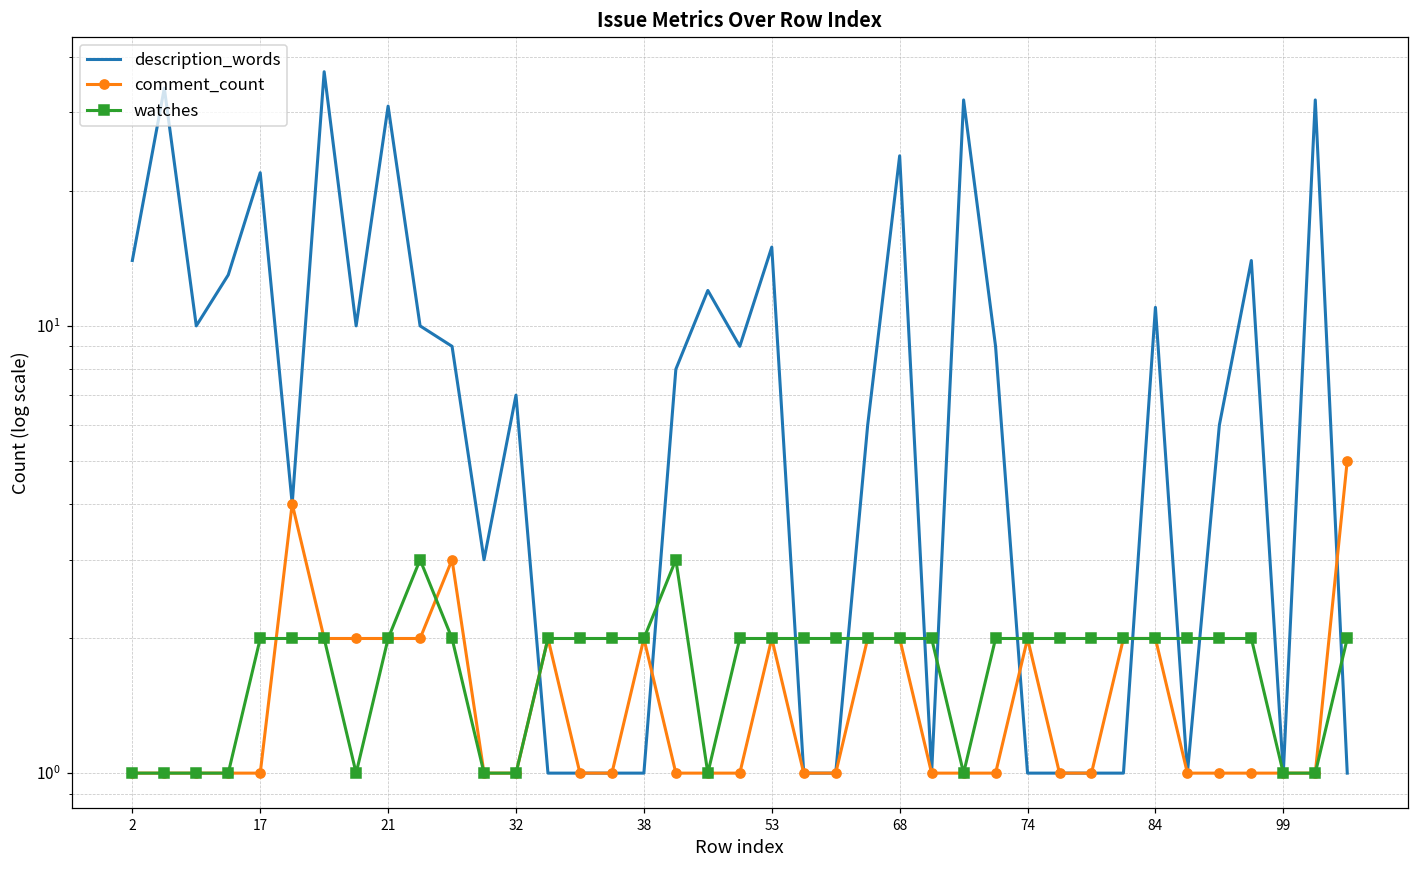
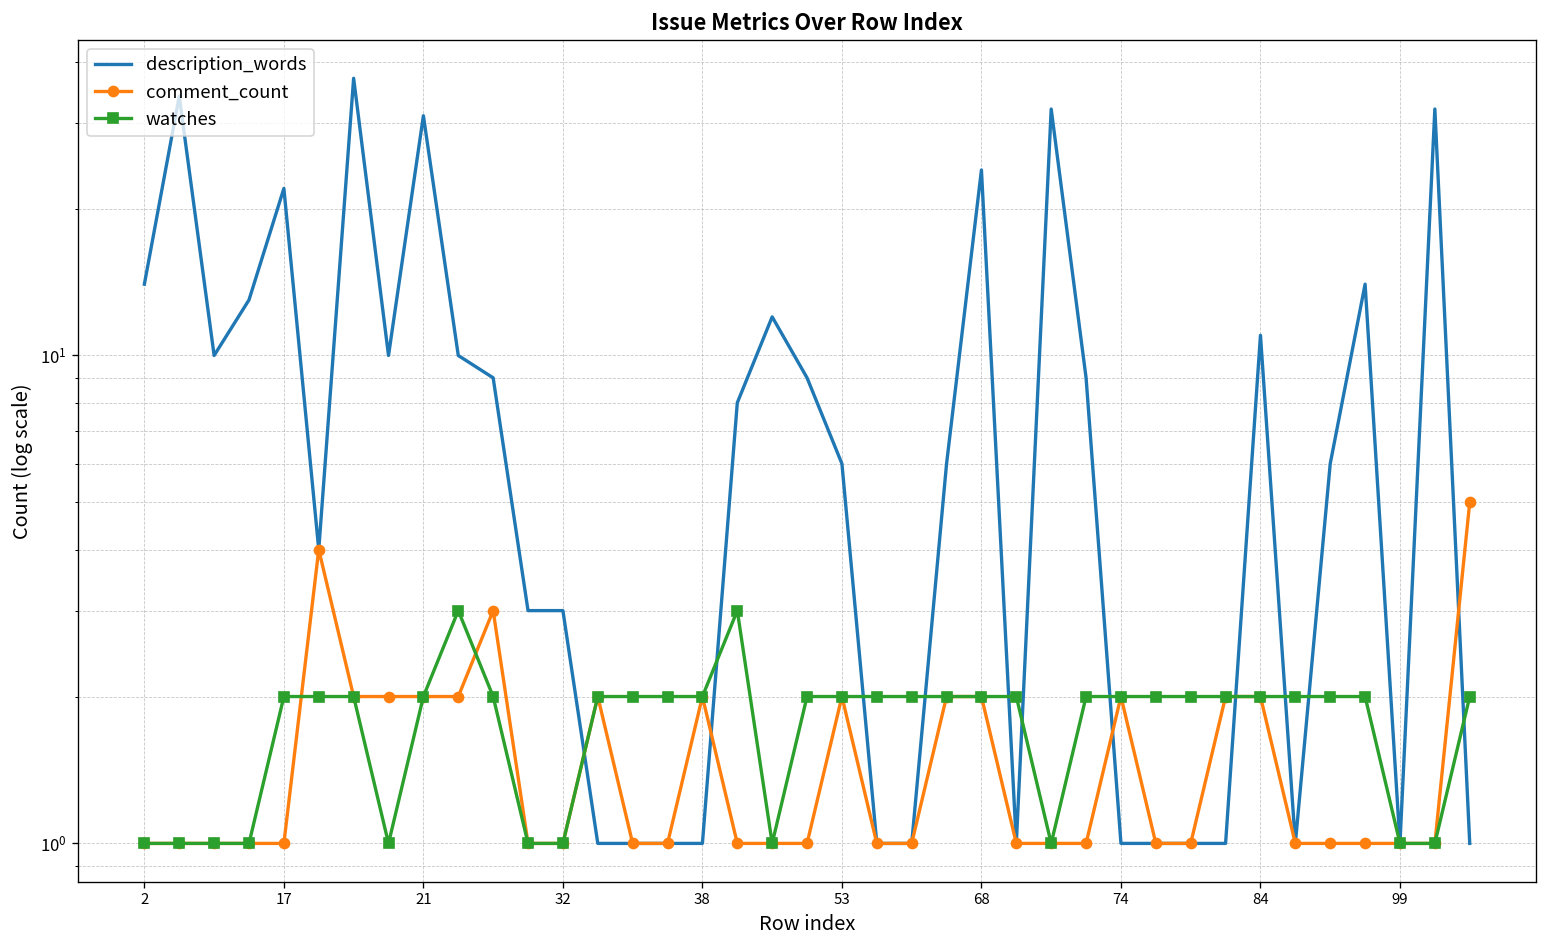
description_words, 32: 7 -> 3
description_words, 53: 15 -> 6
